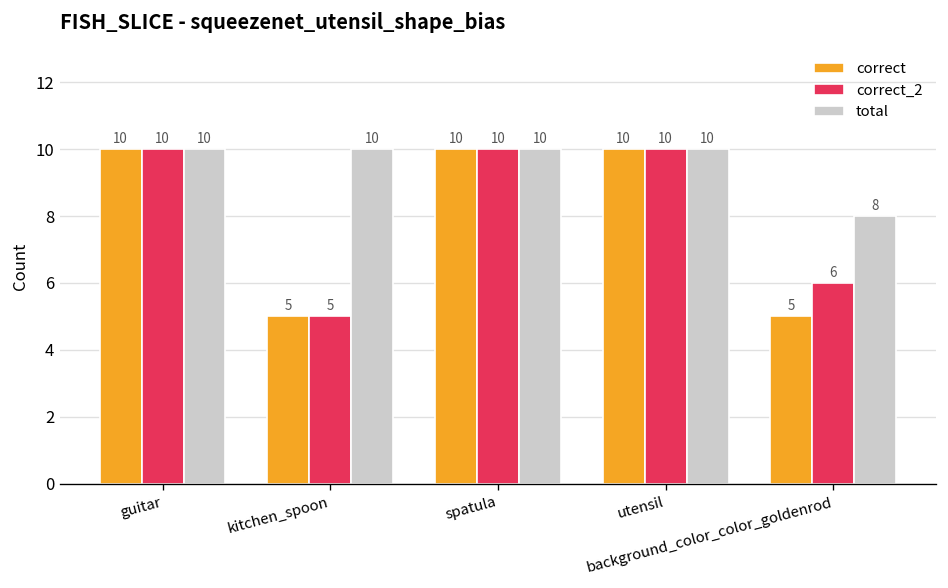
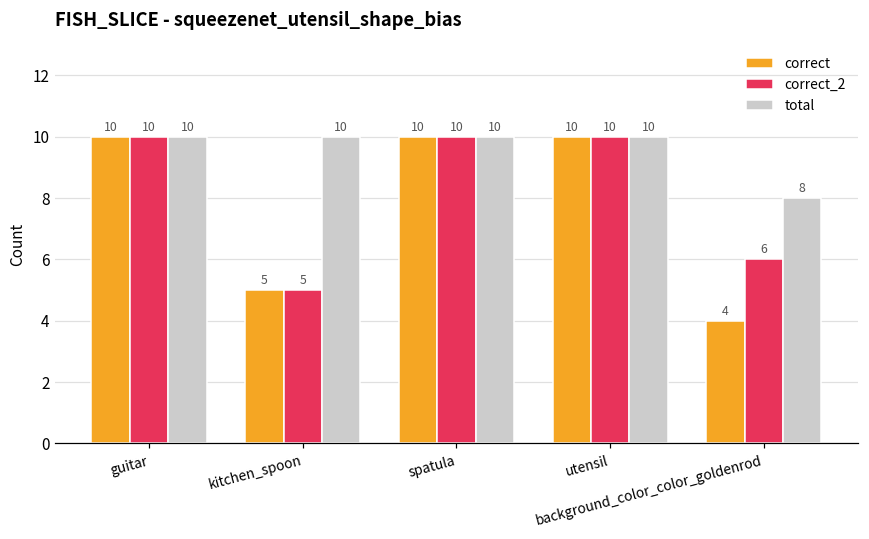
correct, background_color_color_goldenrod: 5 -> 4
